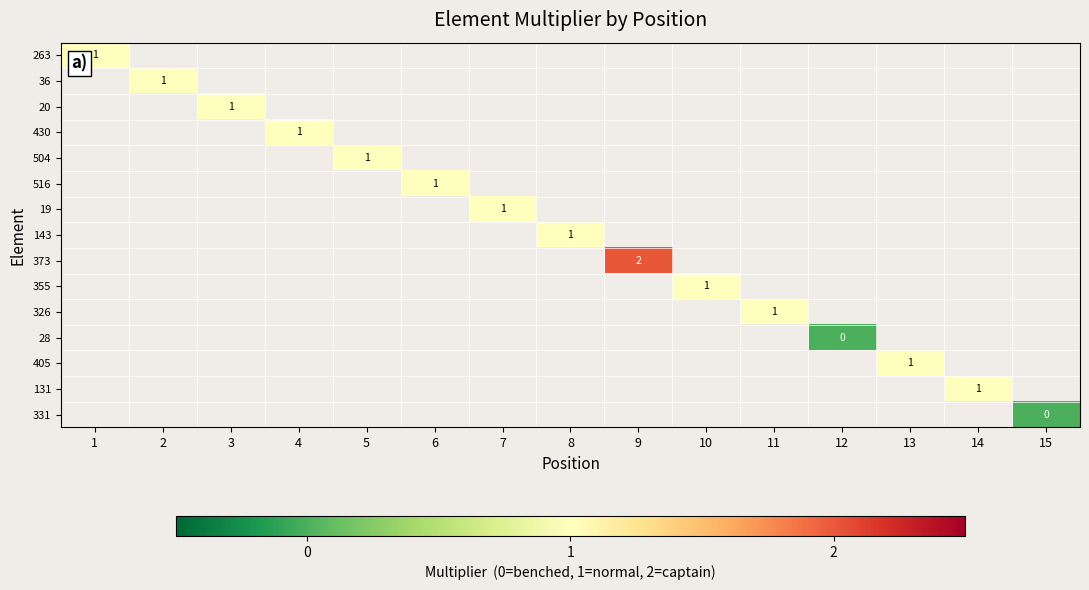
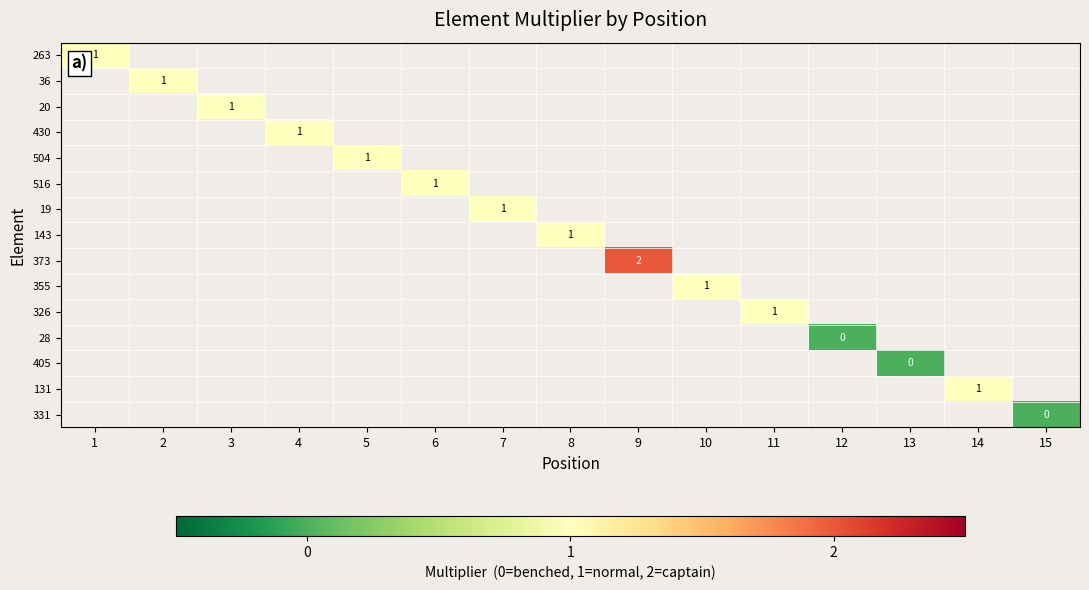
405, 13: 1 -> 0
